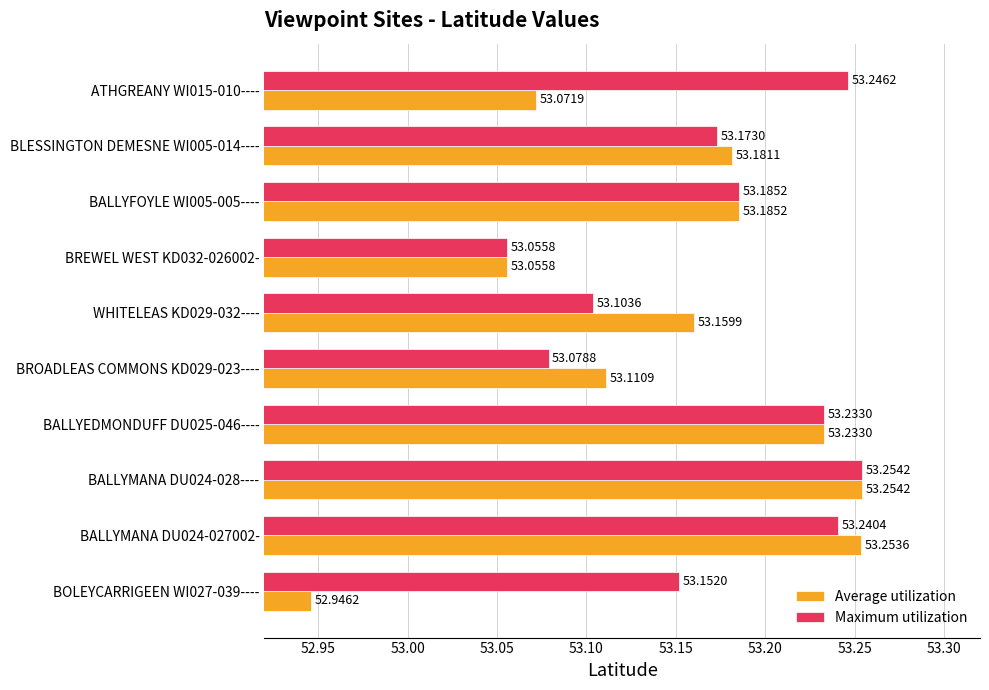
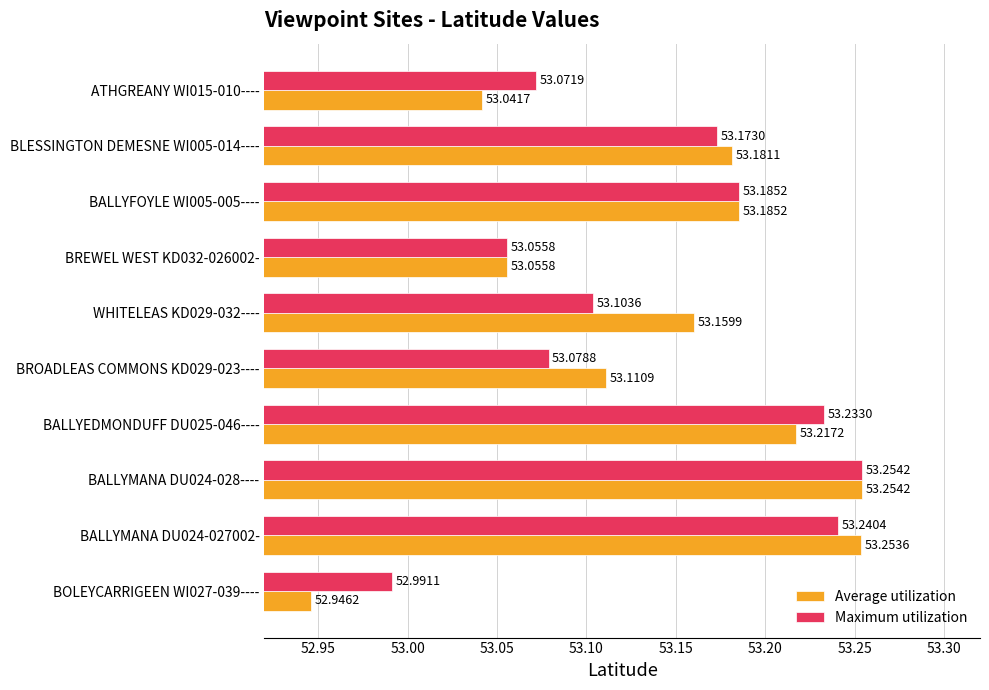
Maximum utilization, ATHGREANY WI015-010----: 53.2462 -> 53.0719
Average utilization, ATHGREANY WI015-010----: 53.0719 -> 53.0417
Average utilization, BALLYEDMONDUFF DU025-046----: 53.2330 -> 53.2172
Maximum utilization, BOLEYCARRIGEEN WI027-039----: 53.1520 -> 52.9911
